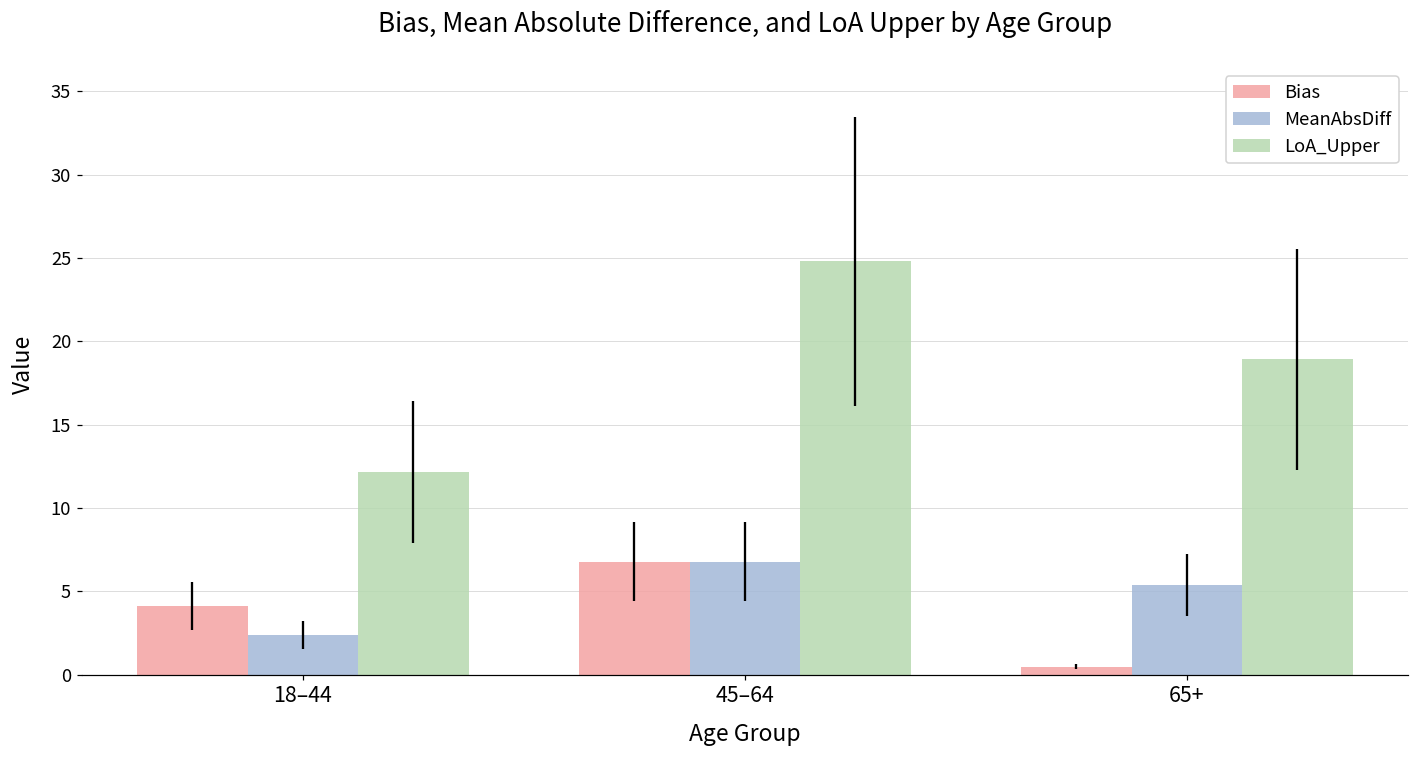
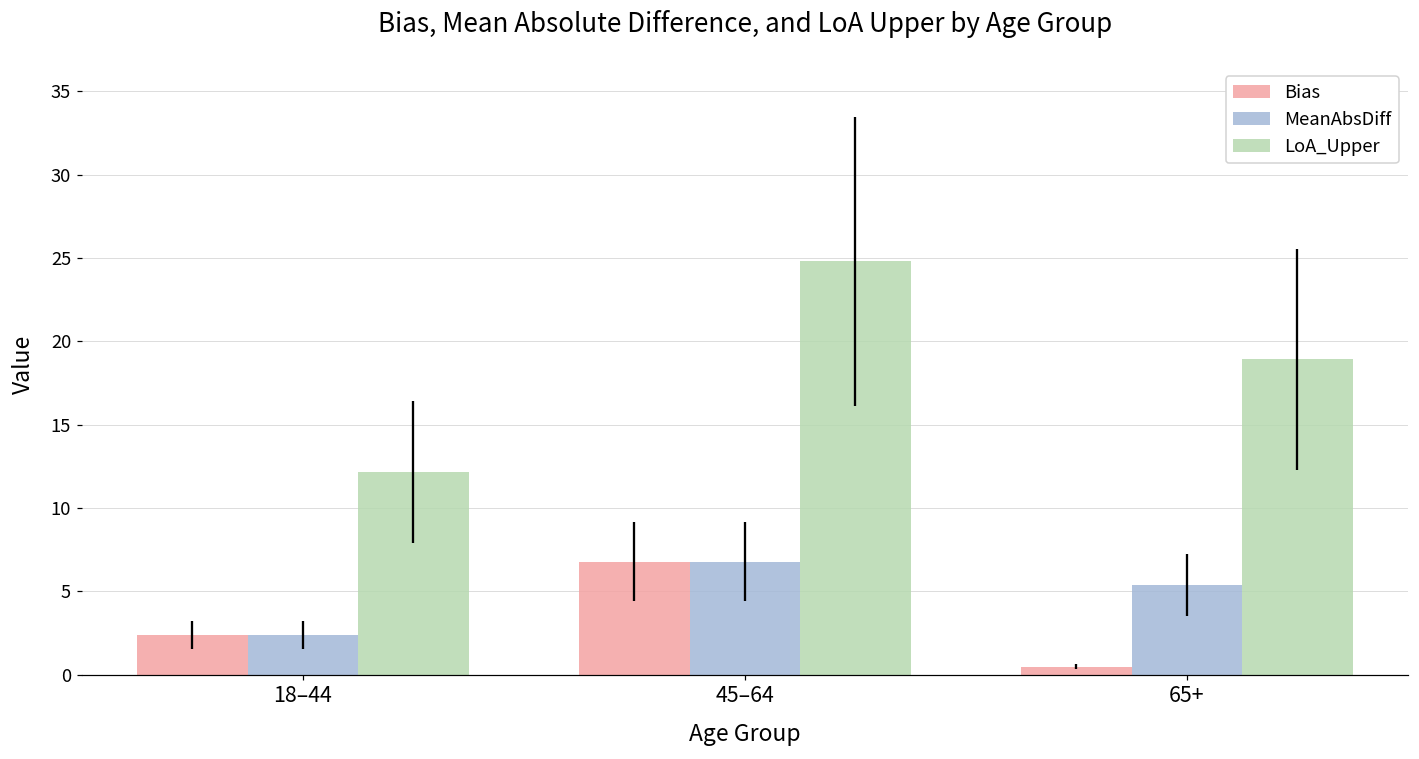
Bias, 18–44: 4.1 -> 2.4
